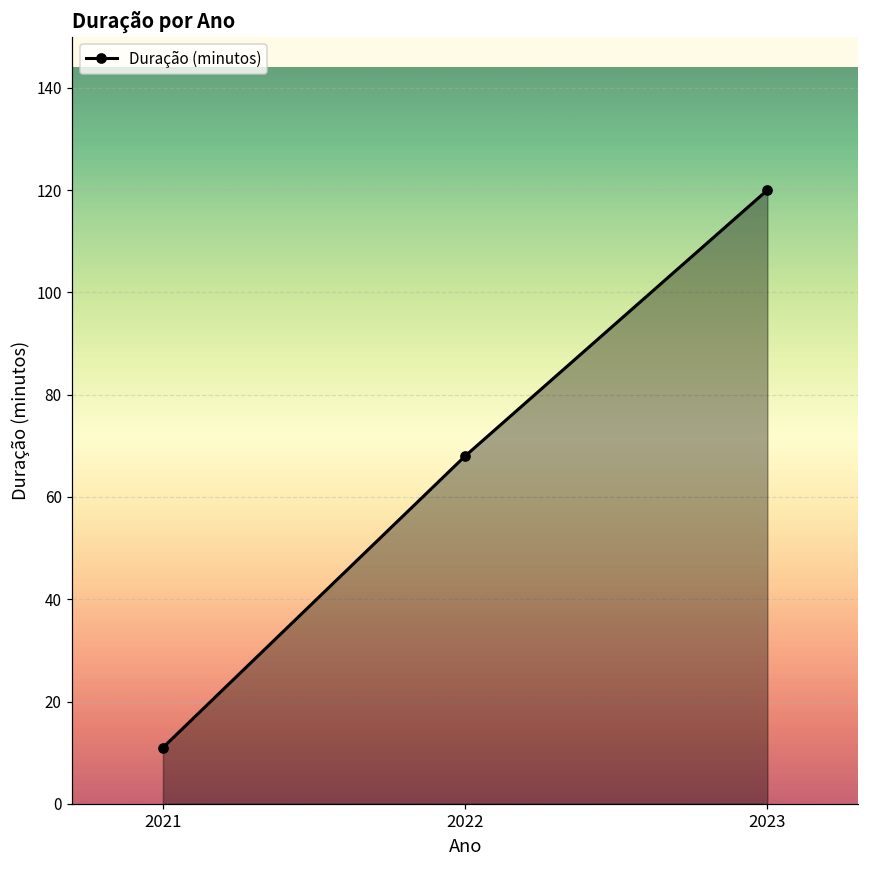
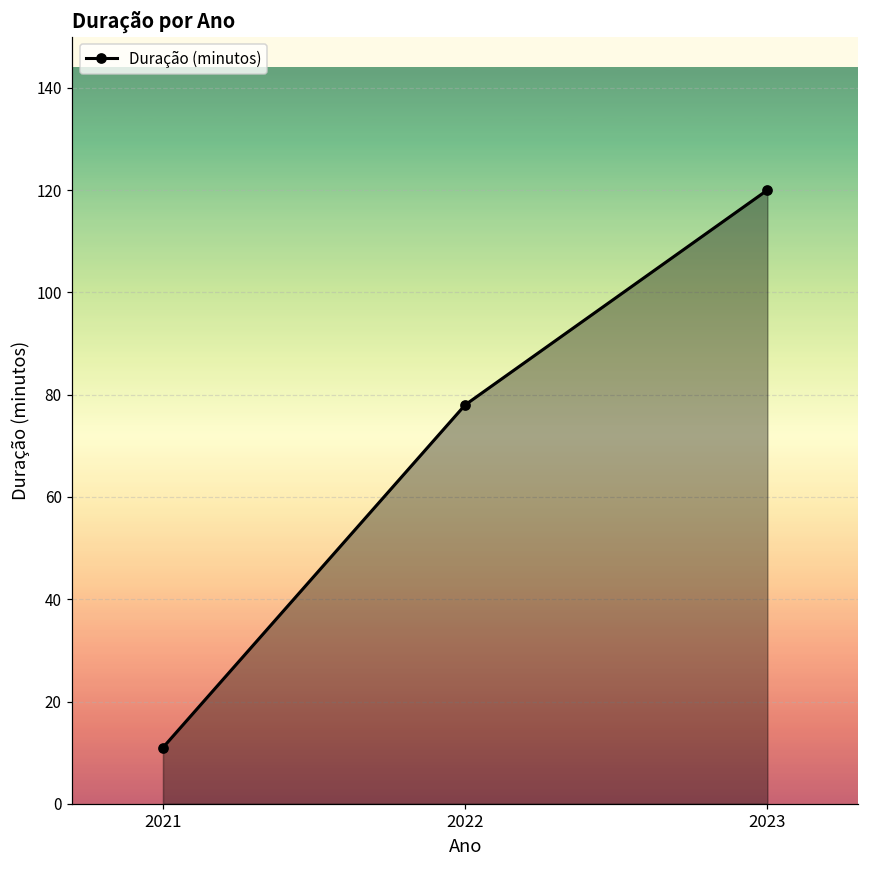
2022: 68 -> 78
